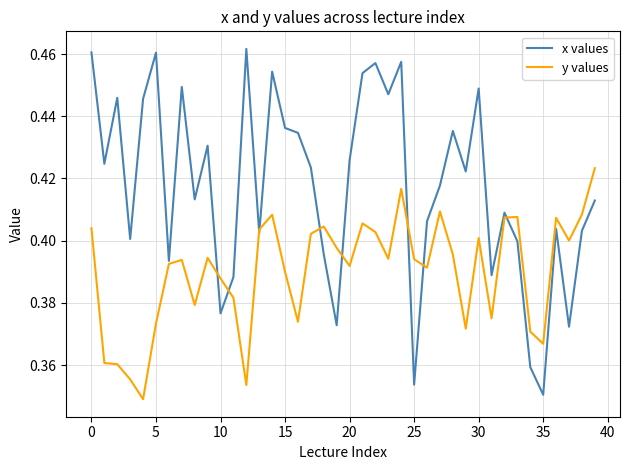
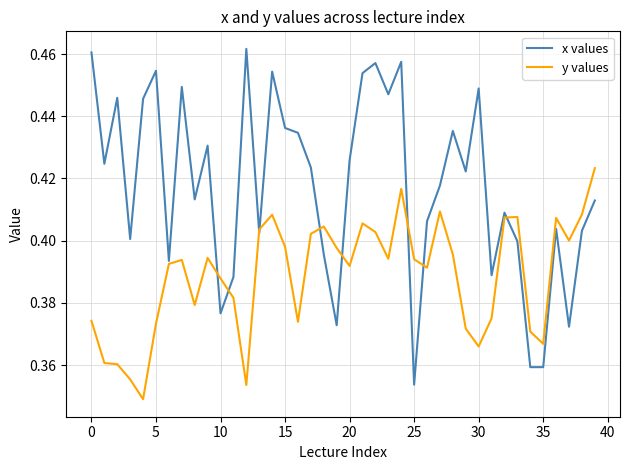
y values, 0: 0.404 -> 0.374
x values, 5: 0.460 -> 0.455
y values, 15: 0.390 -> 0.398
y values, 30: 0.401 -> 0.366
x values, 35: 0.350 -> 0.359
